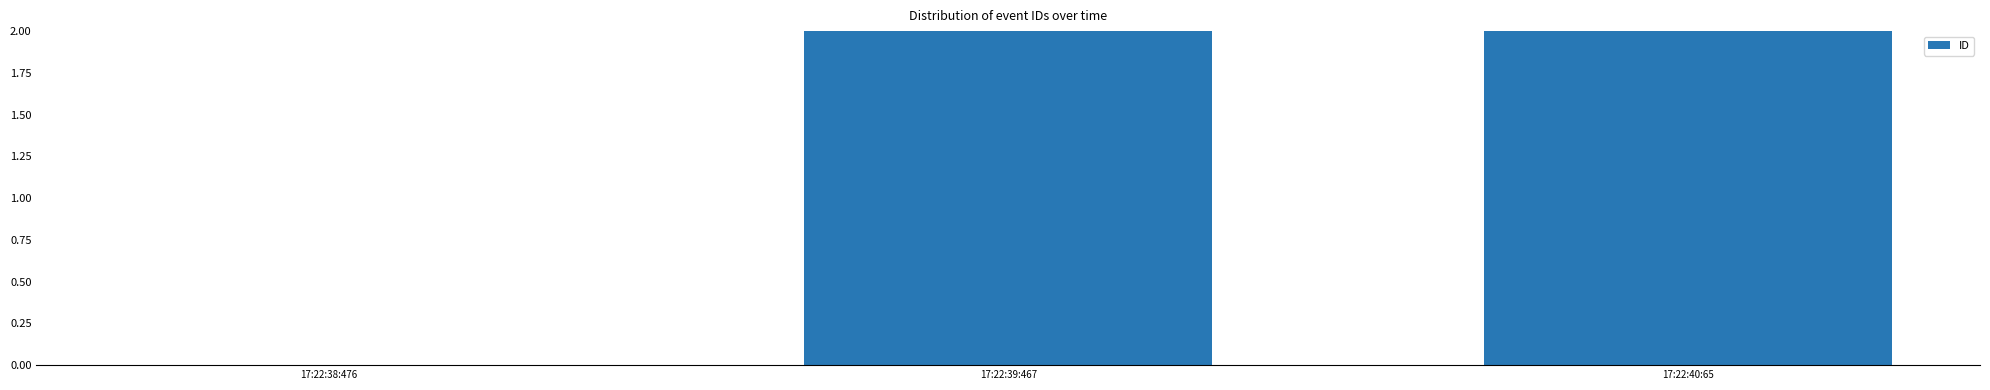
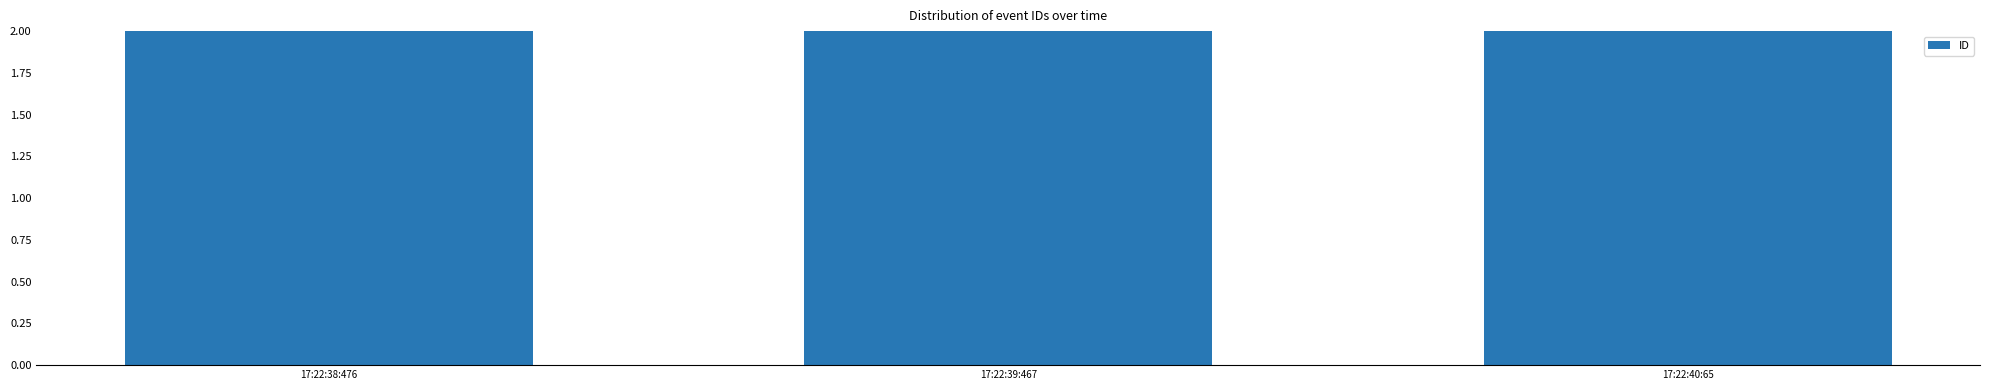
17:22:38:476: 0 -> 2
